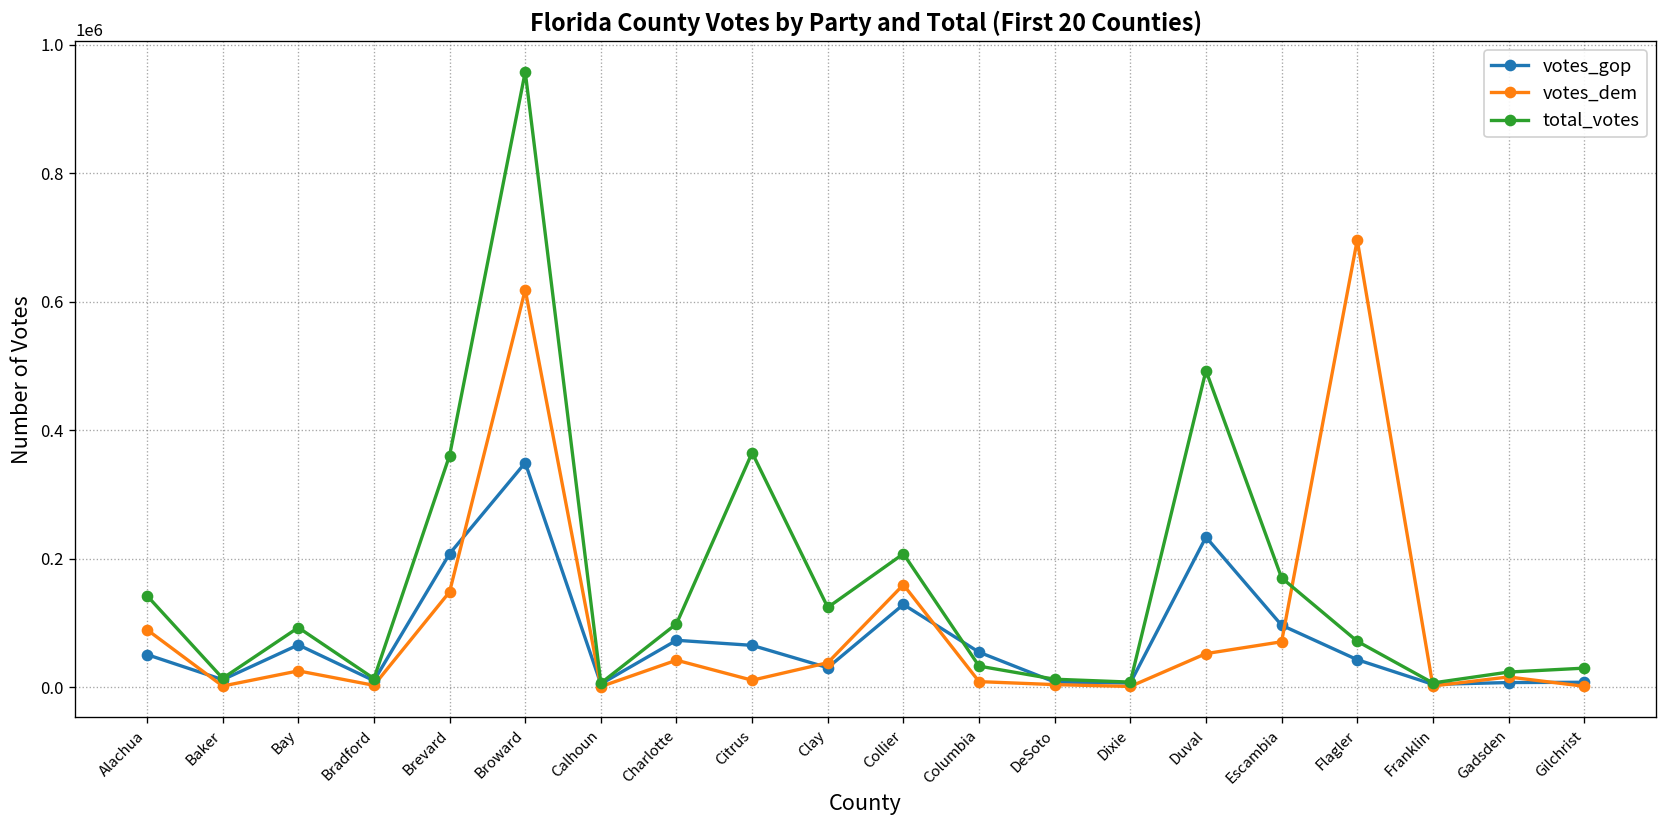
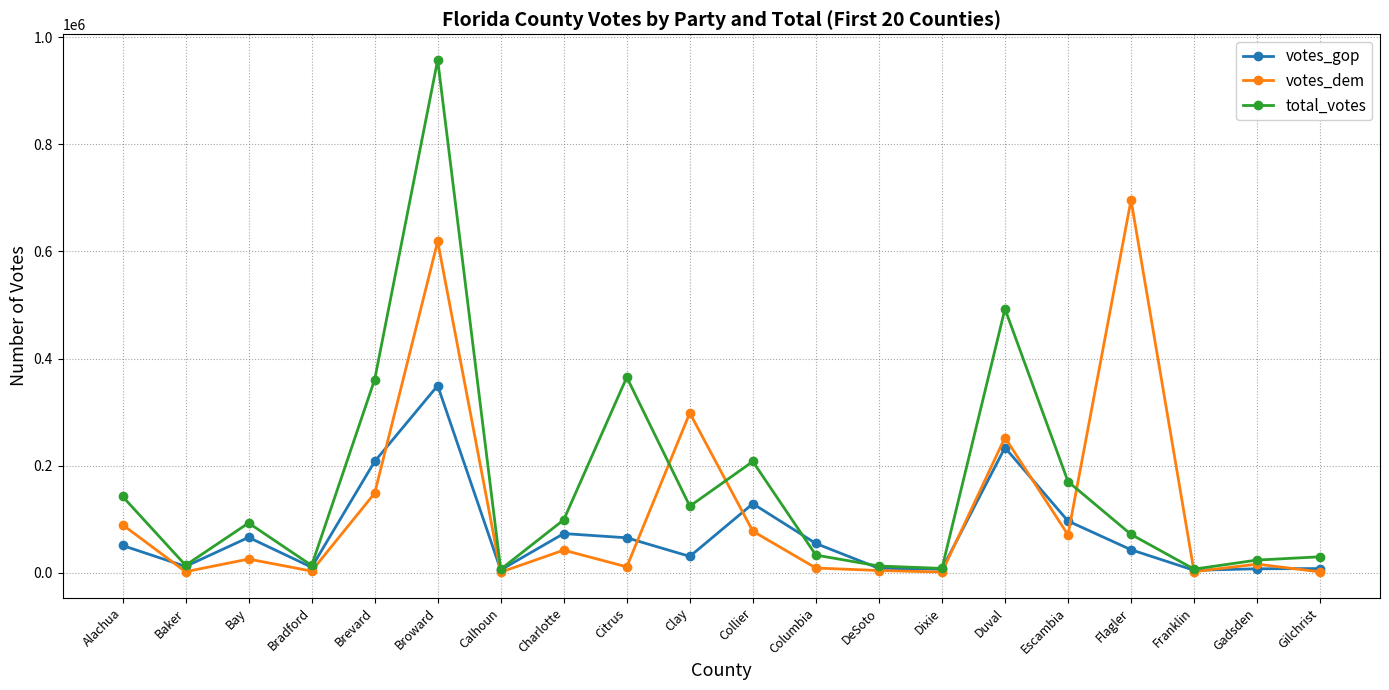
votes_dem, Clay: 40000 -> 300000
votes_dem, Collier: 160000 -> 80000
votes_dem, Duval: 50000 -> 250000
